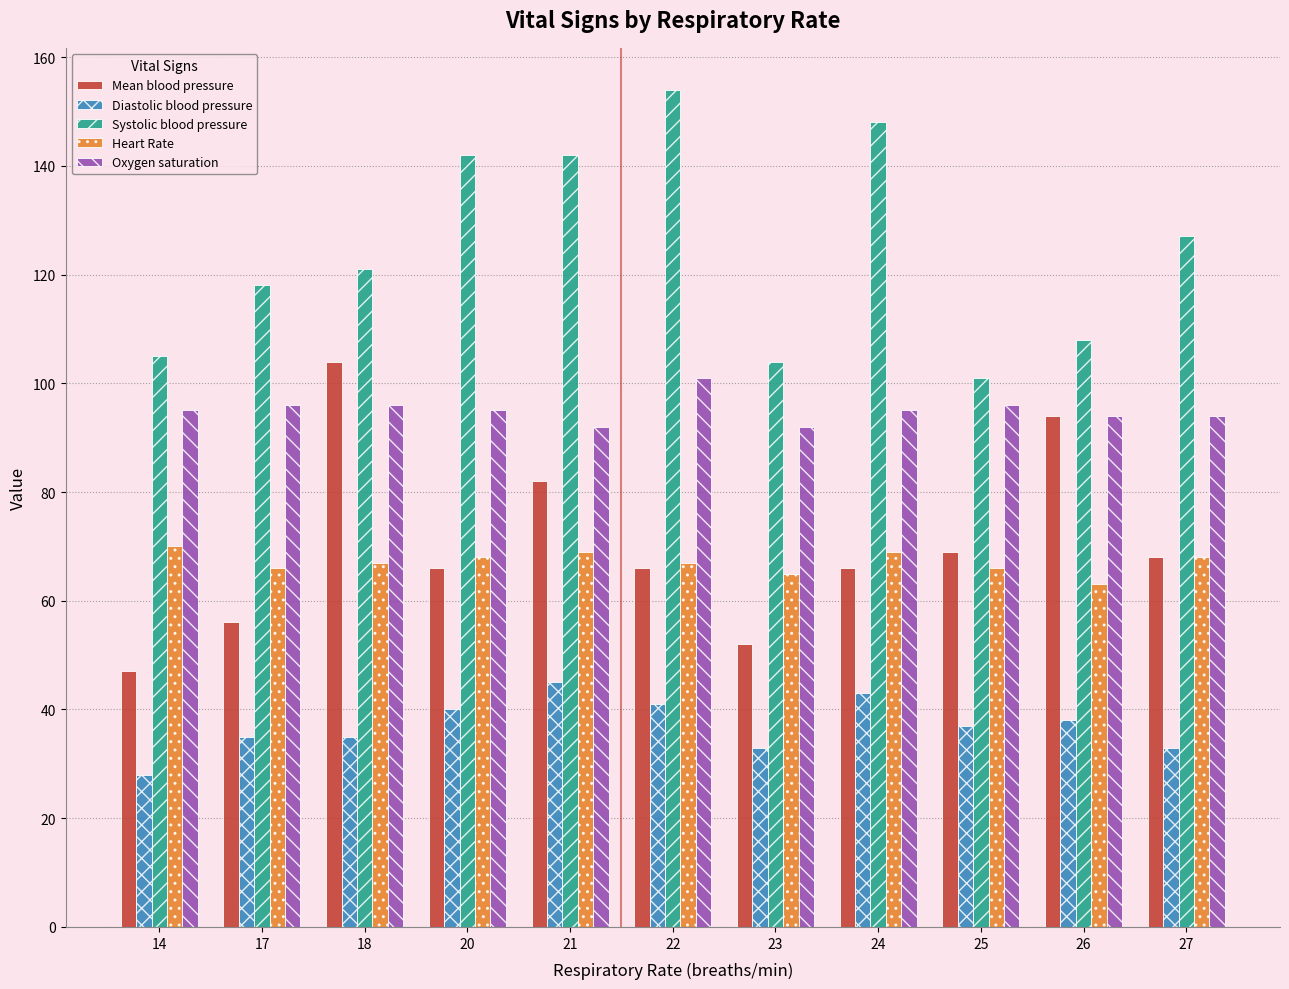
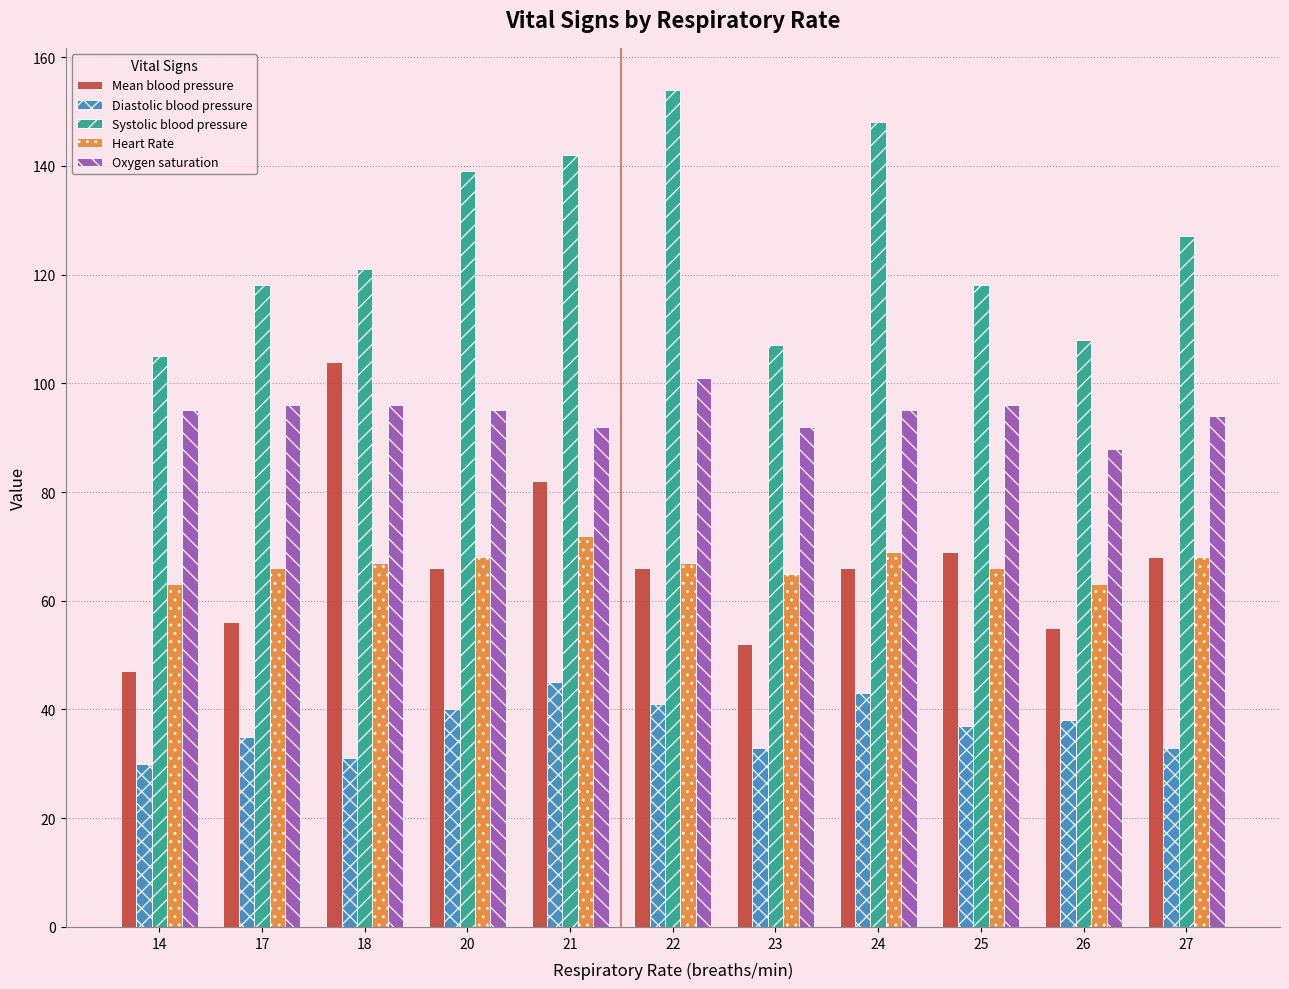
Diastolic blood pressure, 14: 28 -> 30
Heart Rate, 14: 70 -> 63
Diastolic blood pressure, 18: 35 -> 31
Systolic blood pressure, 20: 142 -> 139
Heart Rate, 21: 69 -> 72
Systolic blood pressure, 23: 104 -> 107
Systolic blood pressure, 25: 101 -> 118
Mean blood pressure, 26: 94 -> 55
Oxygen saturation, 26: 94 -> 88
